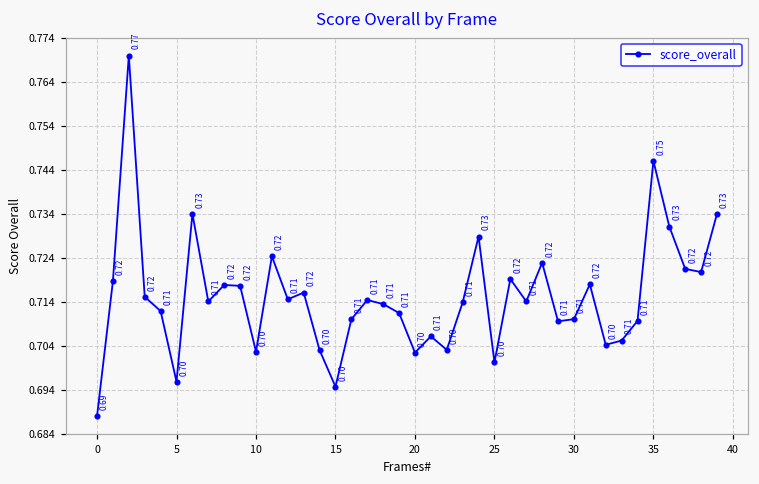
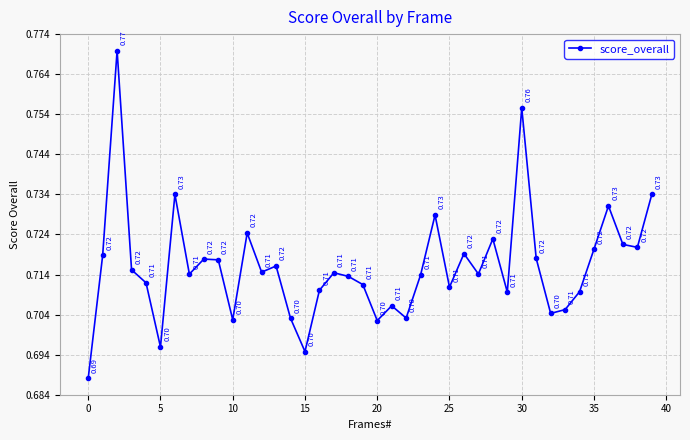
25: 0.70 -> 0.71
30: 0.71 -> 0.76
35: 0.75 -> 0.72
